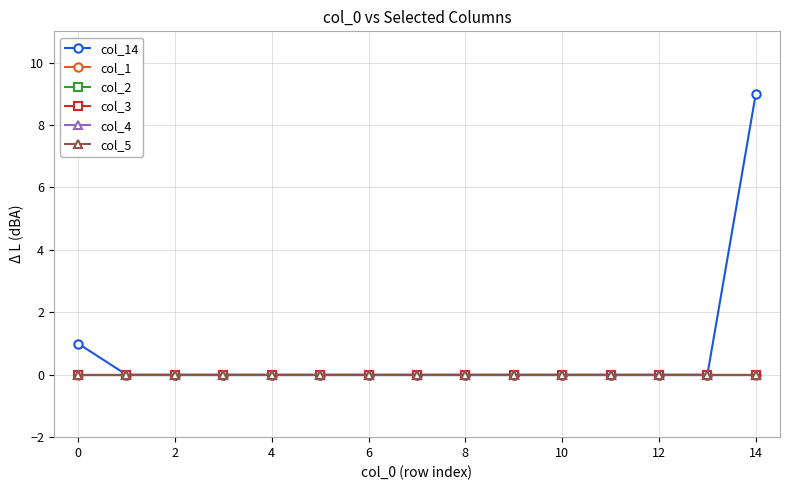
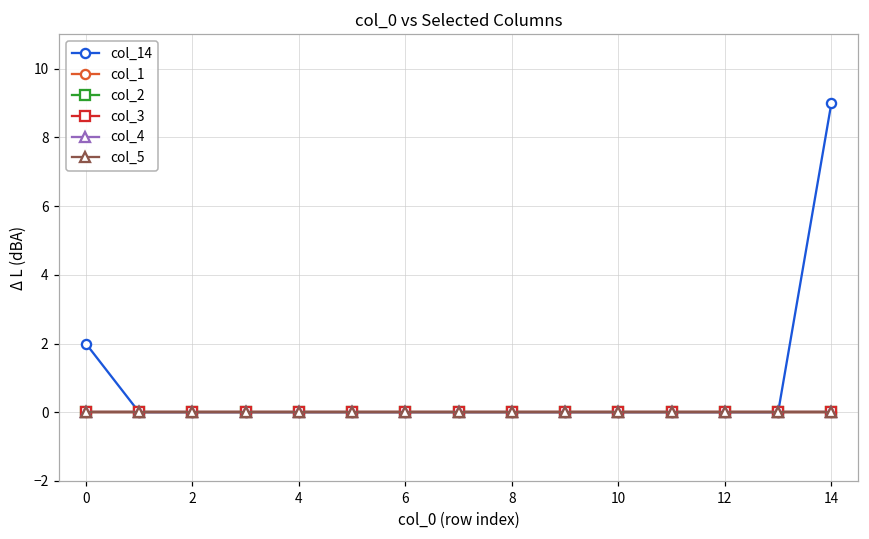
col_14, 0: 1 -> 2
